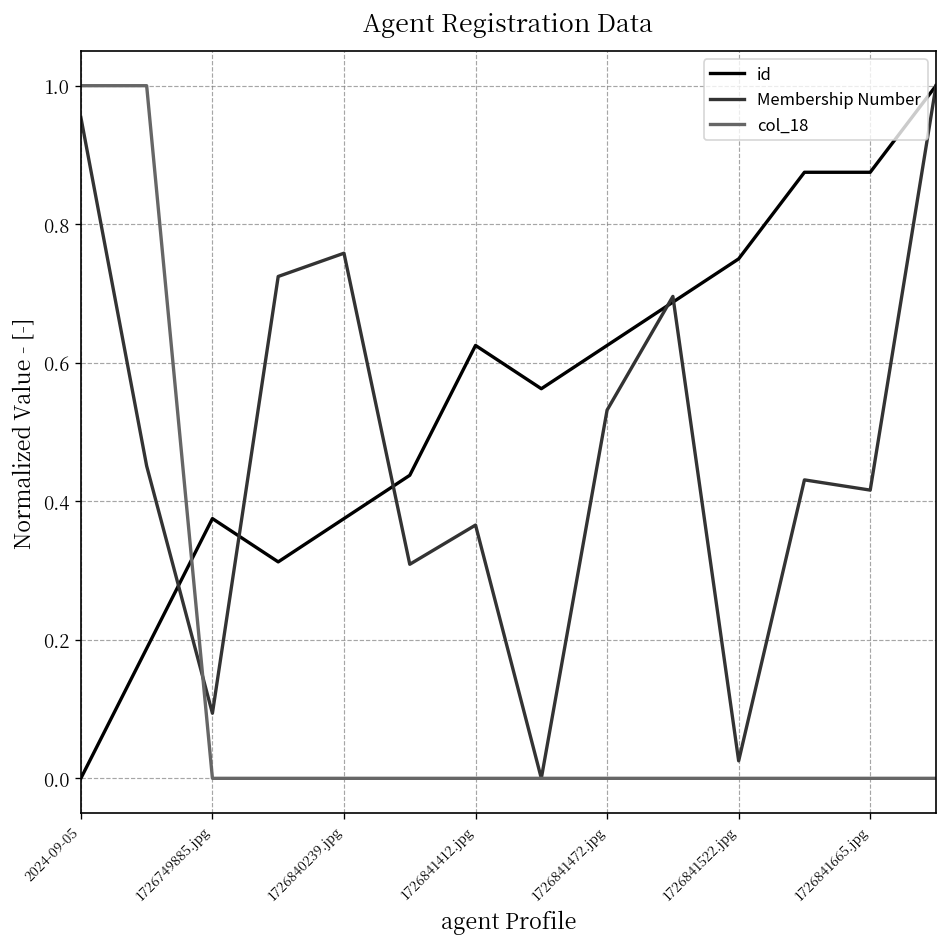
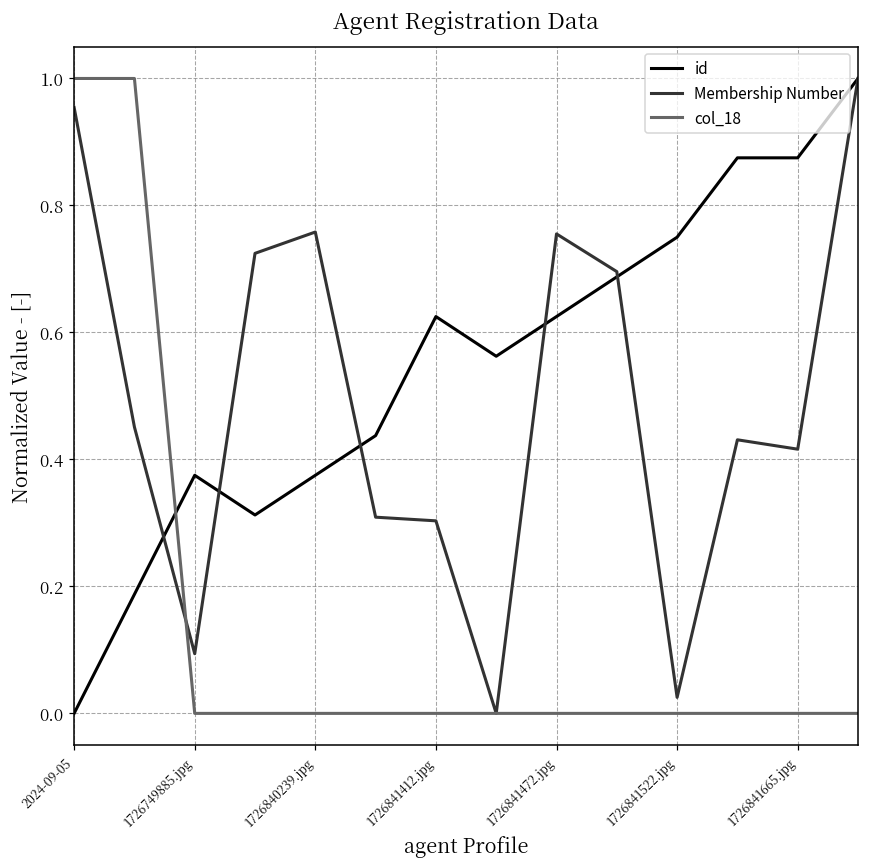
Membership Number, 1726841412.jpg: 0.37 -> 0.30
Membership Number, 1726841472.jpg: 0.53 -> 0.76
